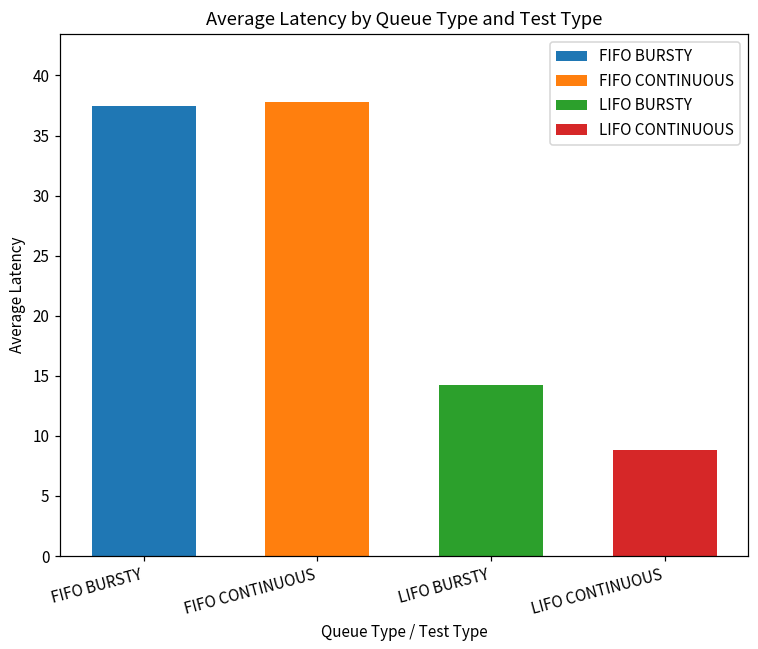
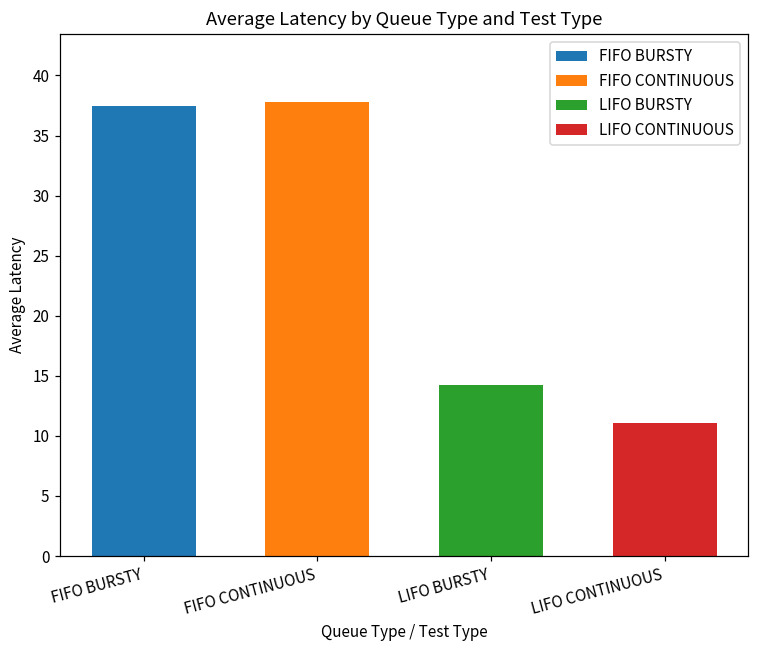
LIFO CONTINUOUS: 8.8 -> 11.1
